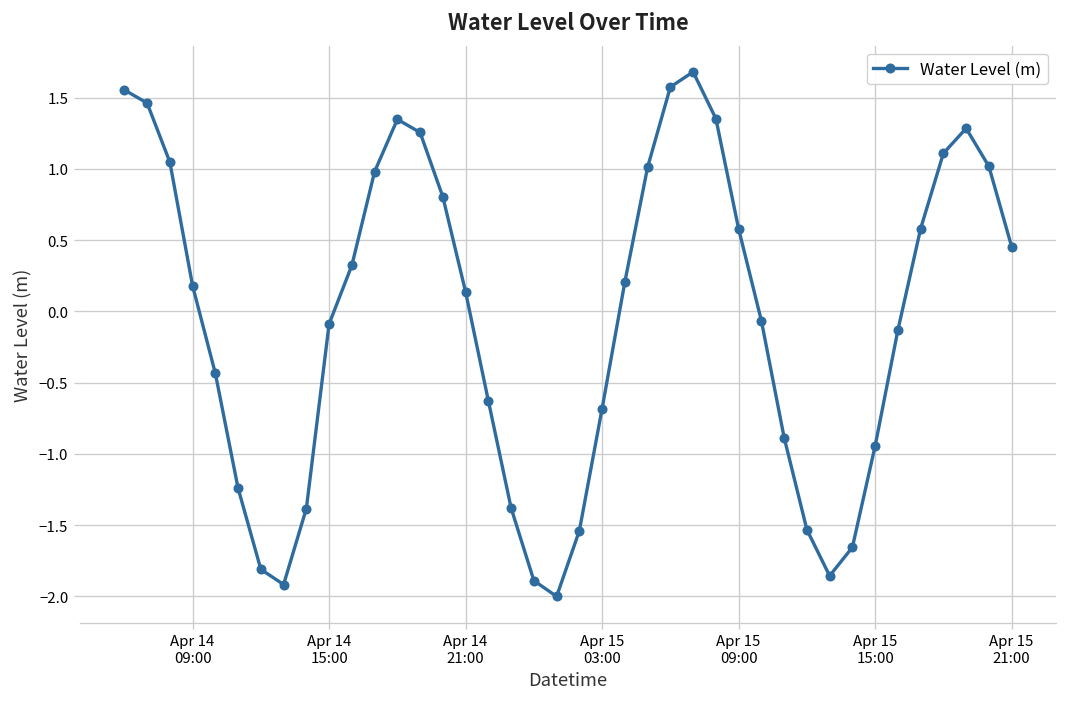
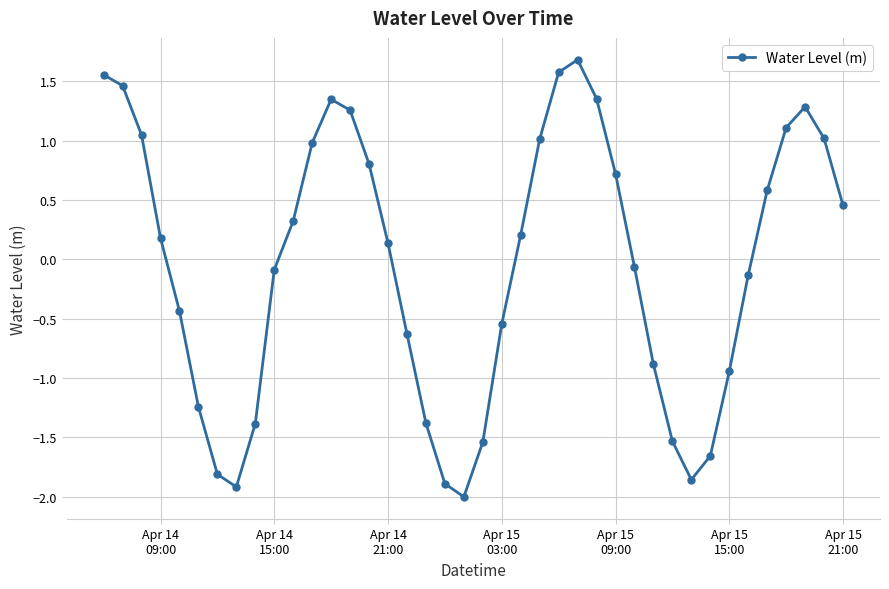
Apr 15 03:00: -0.68 -> -0.54
Apr 15 09:00: 0.58 -> 0.72
